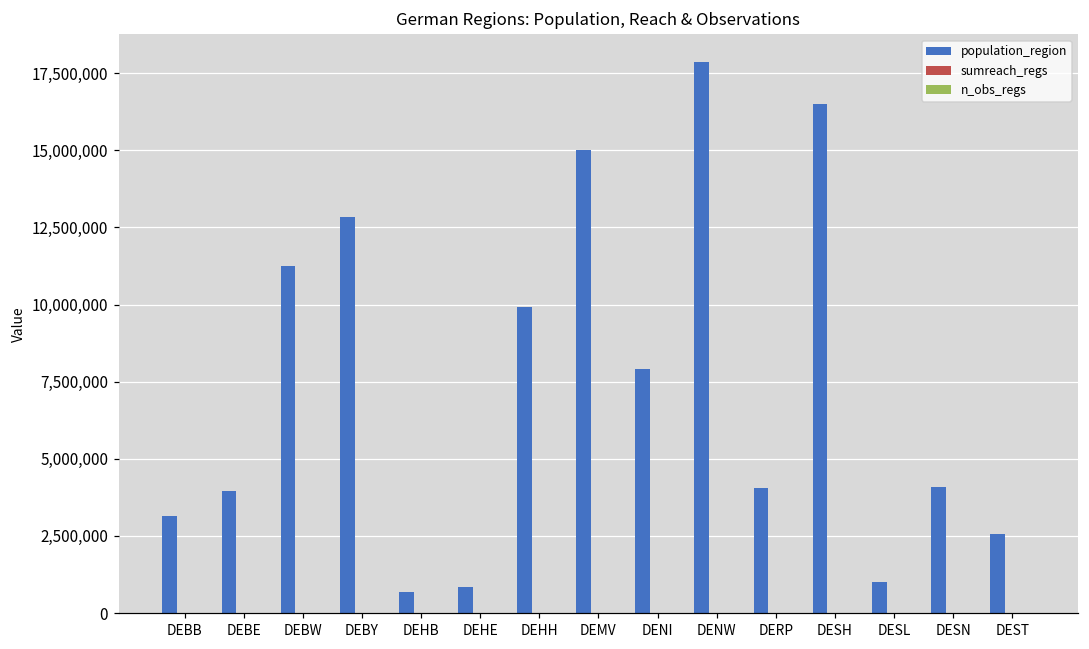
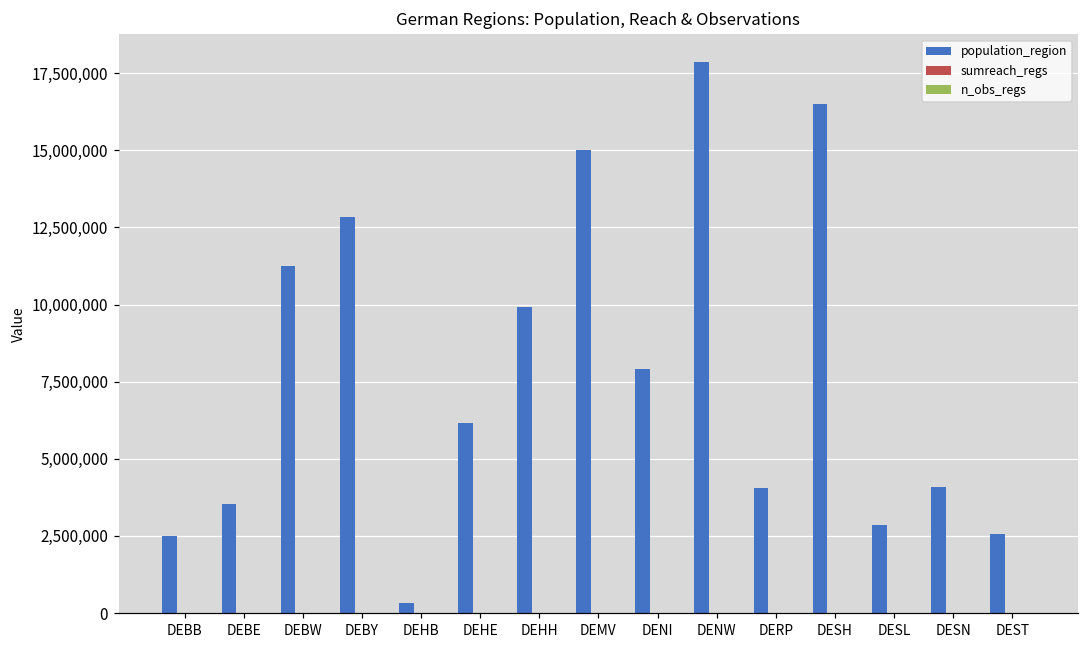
population_region, DEBB: 3,100,000 -> 2,500,000
population_region, DEBE: 3,900,000 -> 3,500,000
population_region, DEHB: 700,000 -> 300,000
population_region, DEHE: 900,000 -> 6,200,000
population_region, DESL: 1,000,000 -> 2,900,000
